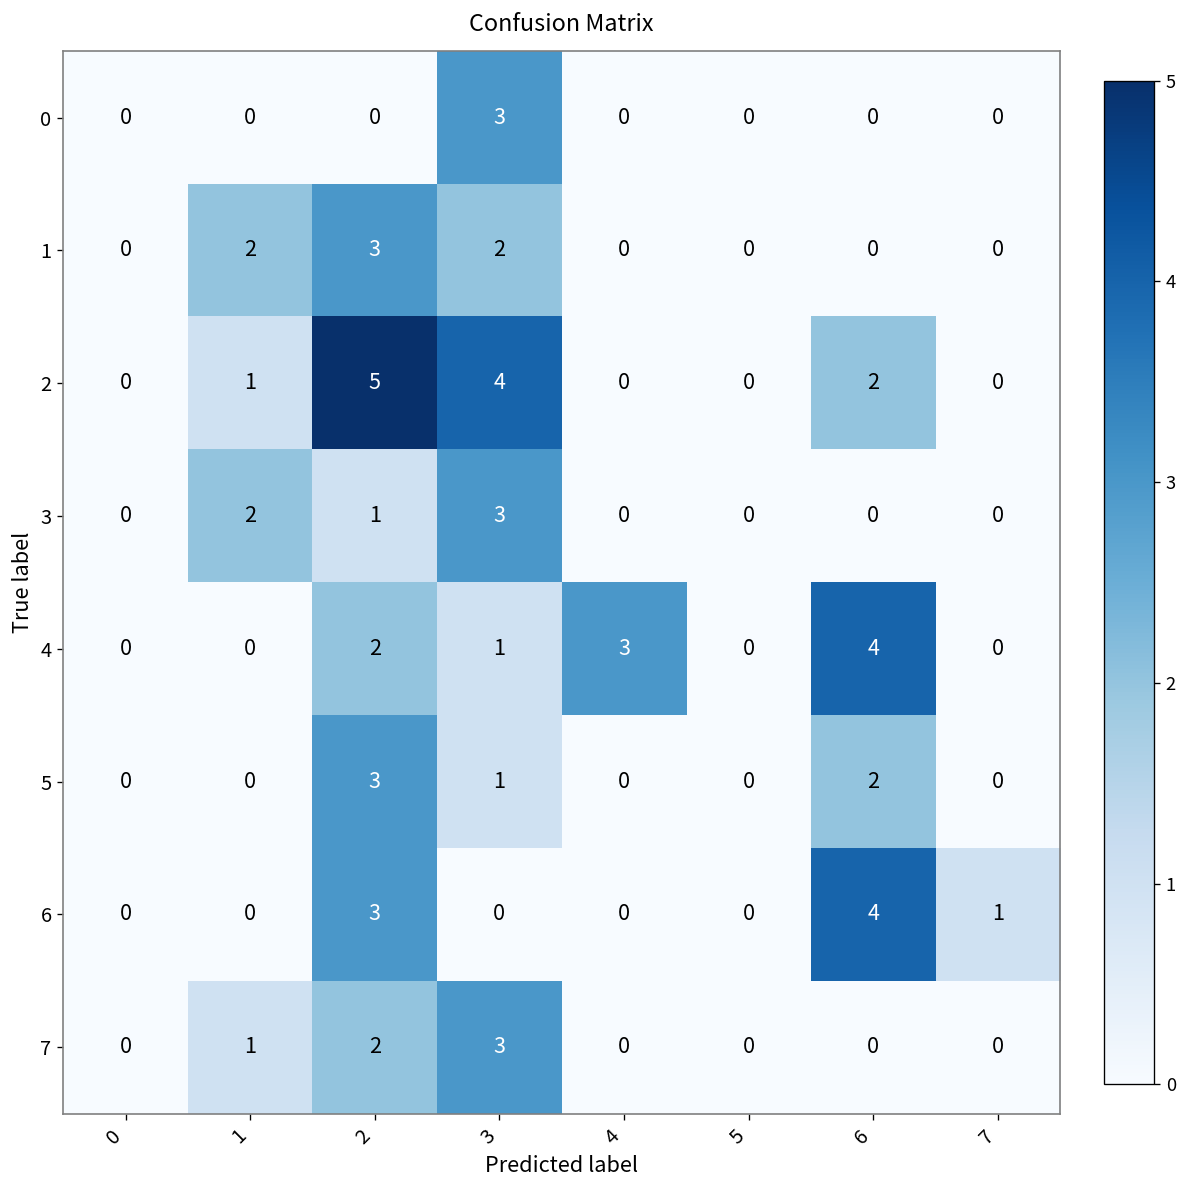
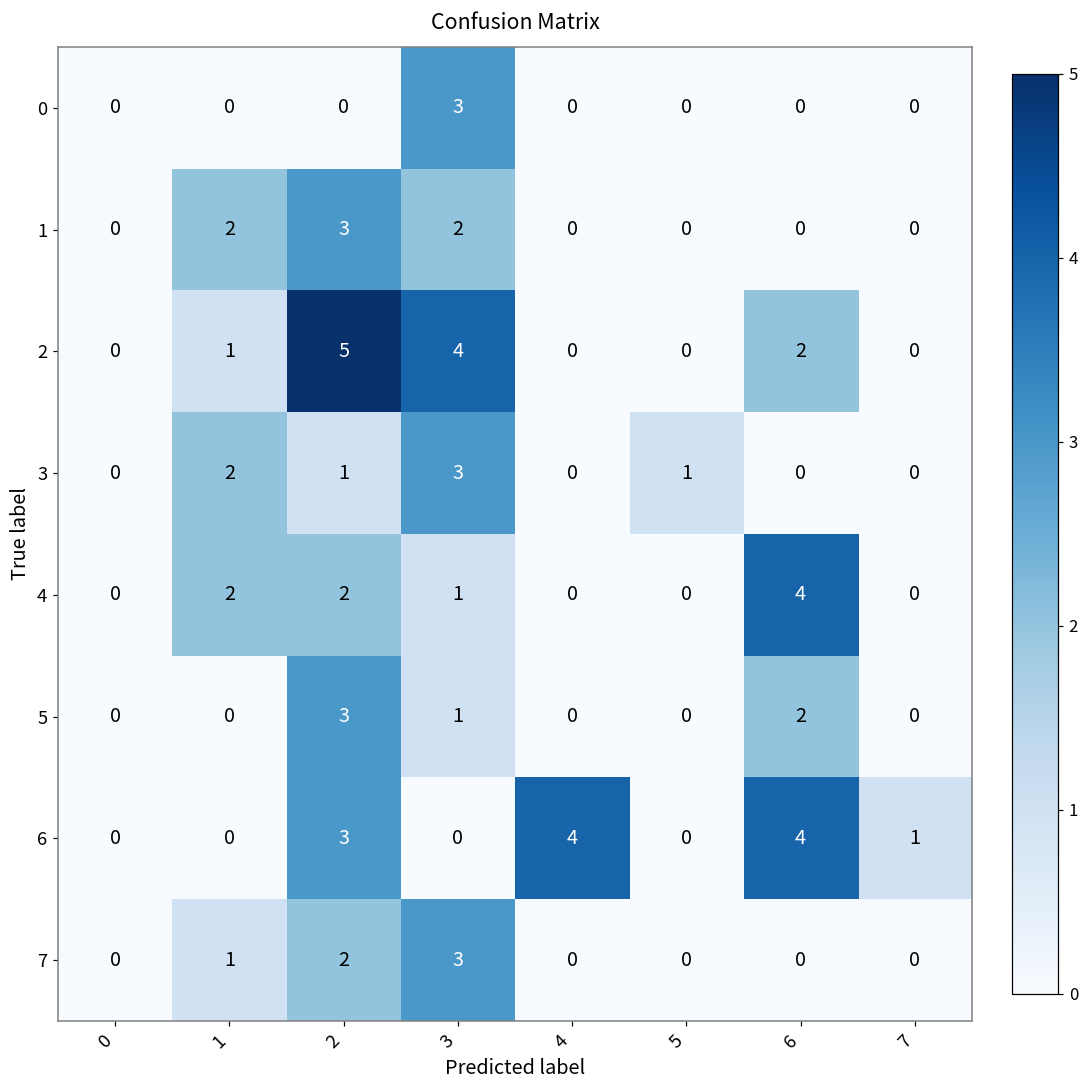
3, 5: 0 -> 1
4, 1: 0 -> 2
4, 4: 3 -> 0
6, 4: 0 -> 4
